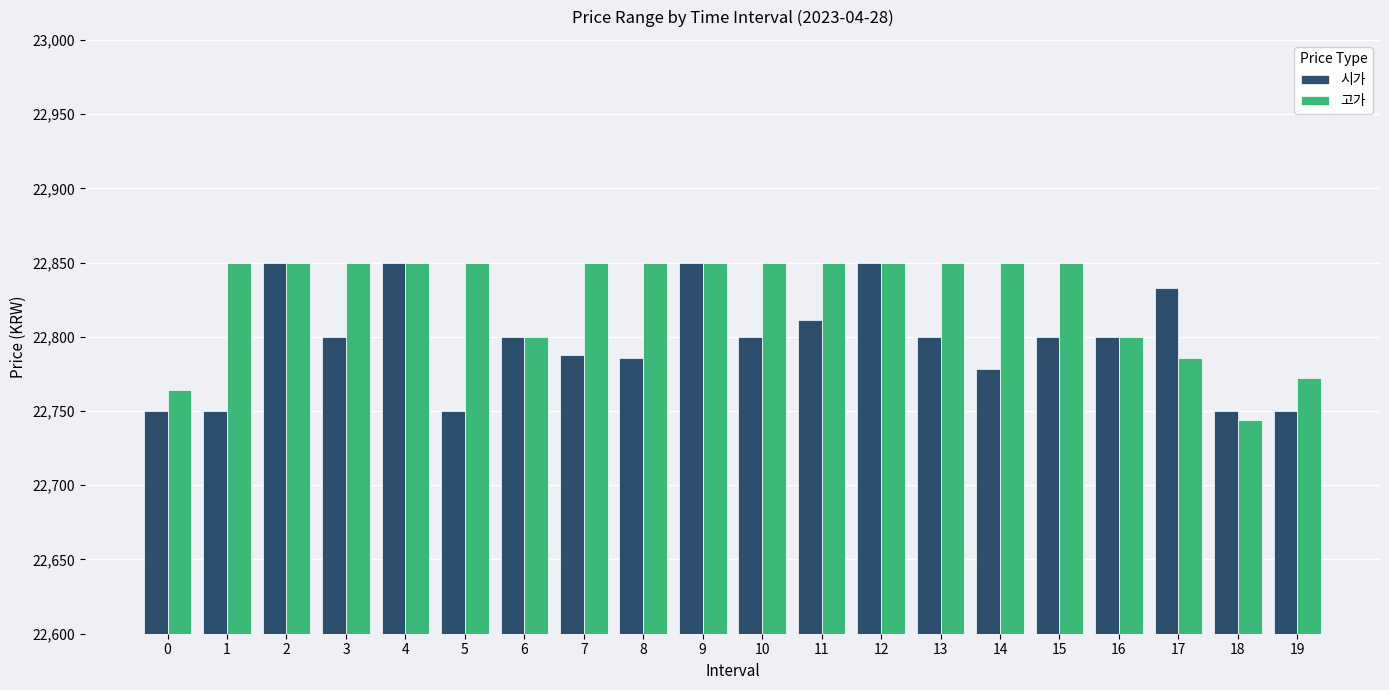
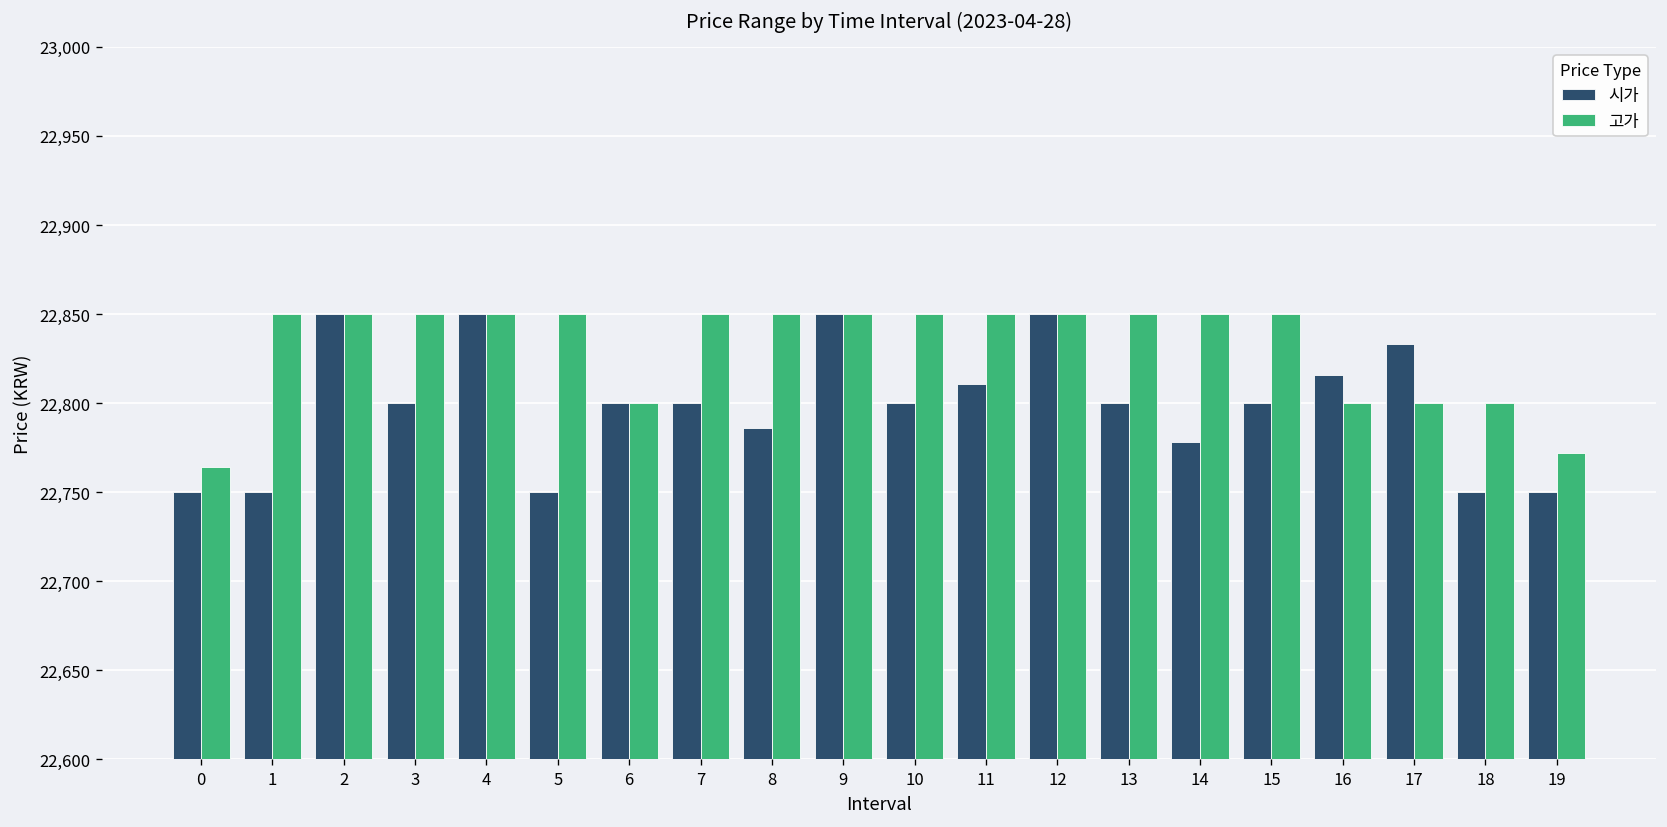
시가, 7: 22,788 -> 22,800
시가, 16: 22,800 -> 22,816
고가, 17: 22,786 -> 22,800
고가, 18: 22,744 -> 22,800
